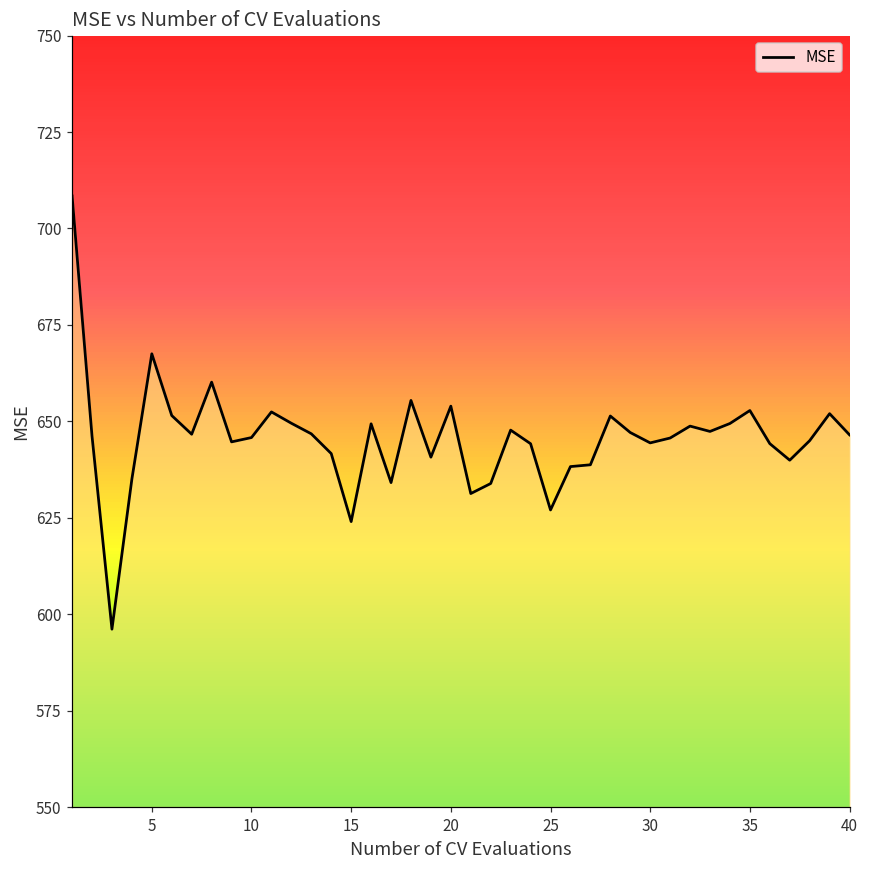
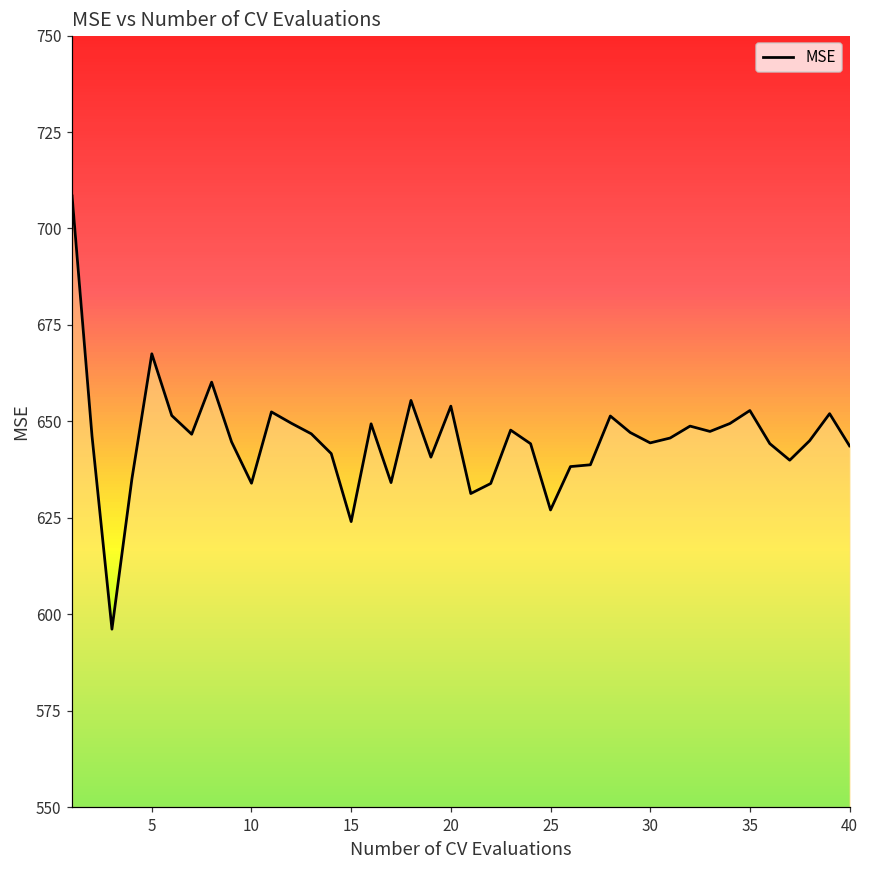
10: 646 -> 634
40: 646 -> 644
